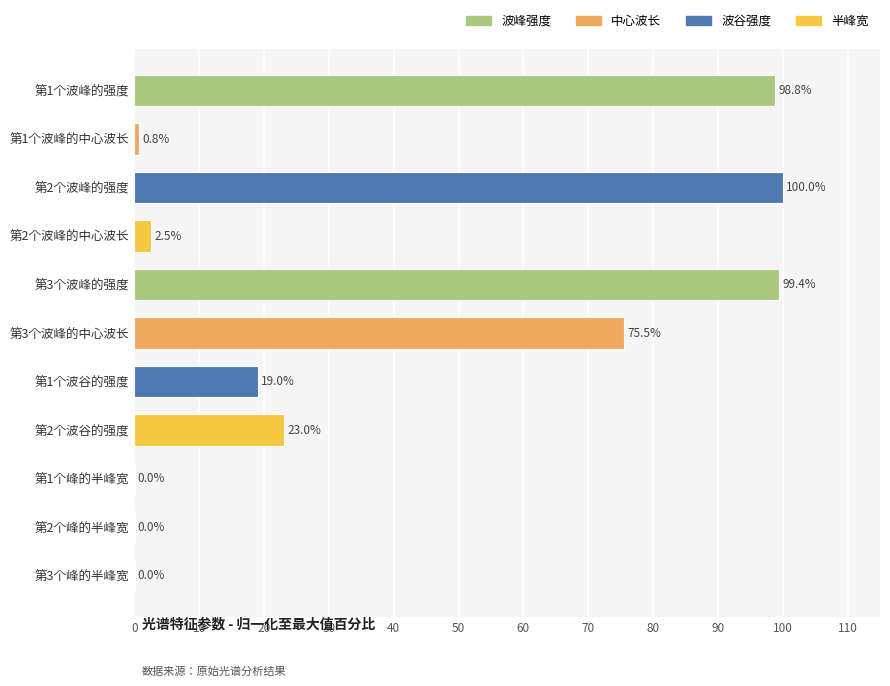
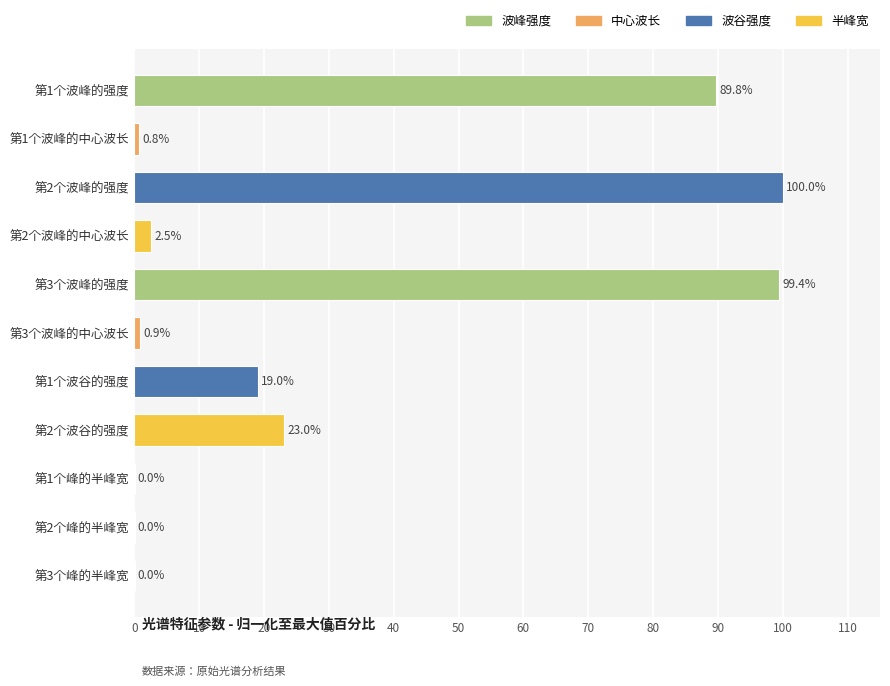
第1个波峰的强度: 98.8% -> 89.8%
第3个波峰的中心波长: 75.5% -> 0.9%
